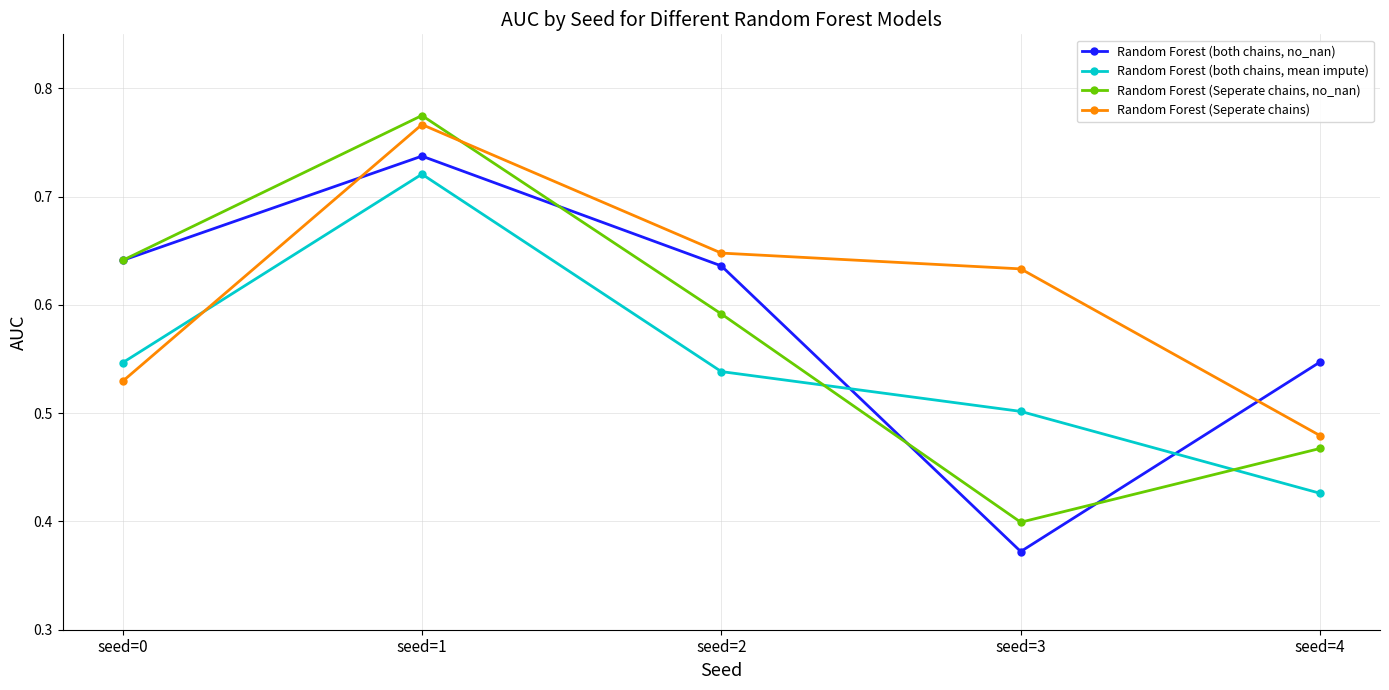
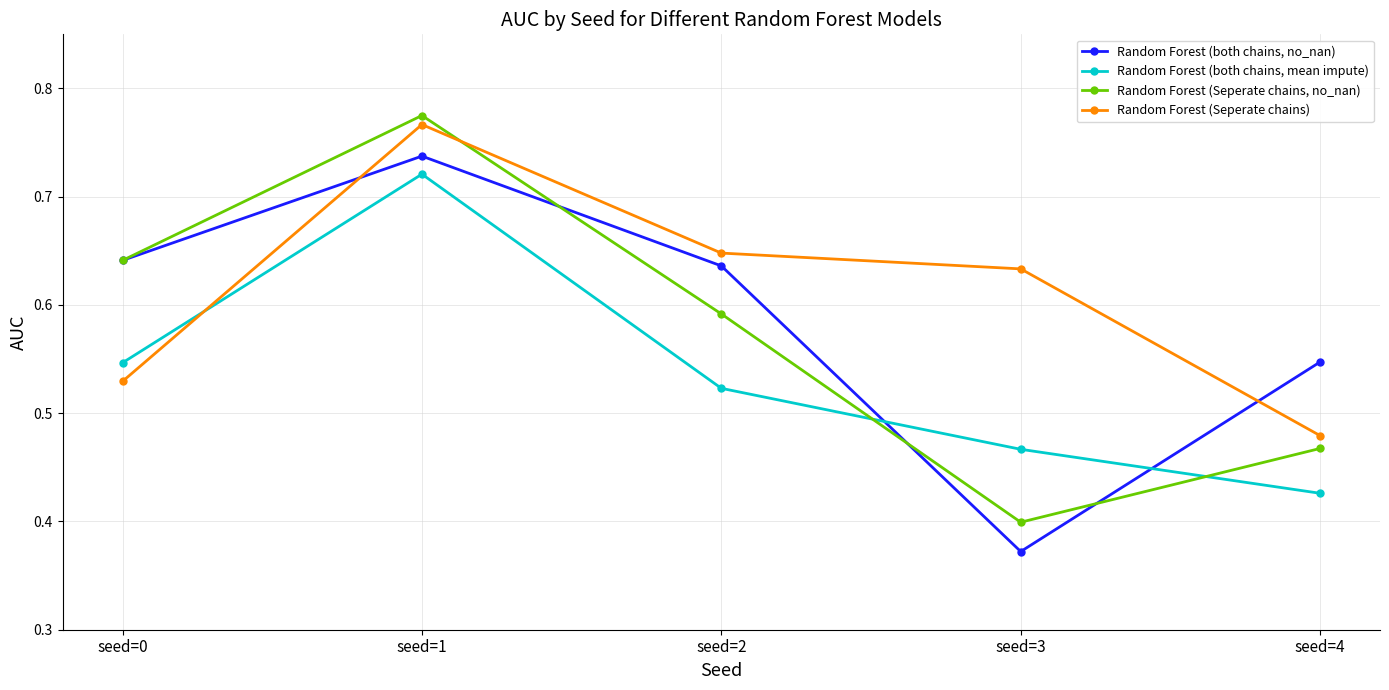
Random Forest (both chains, mean impute), seed=2: 0.538 -> 0.523
Random Forest (both chains, mean impute), seed=3: 0.502 -> 0.467
